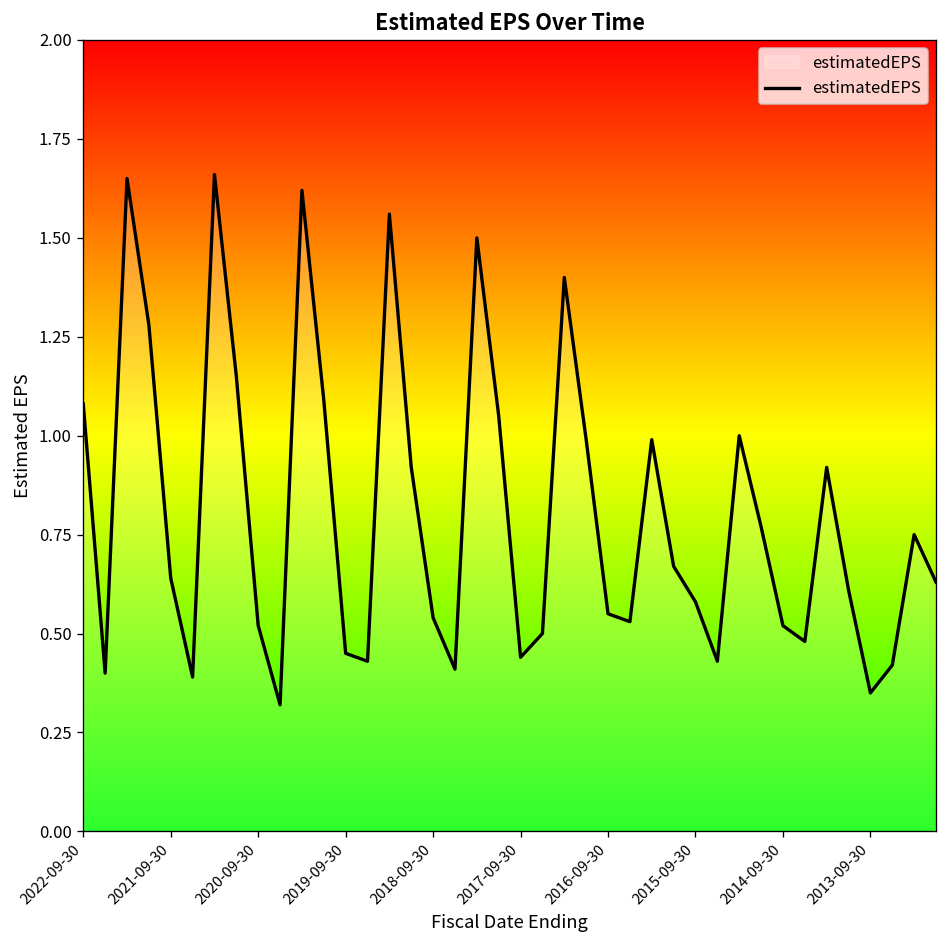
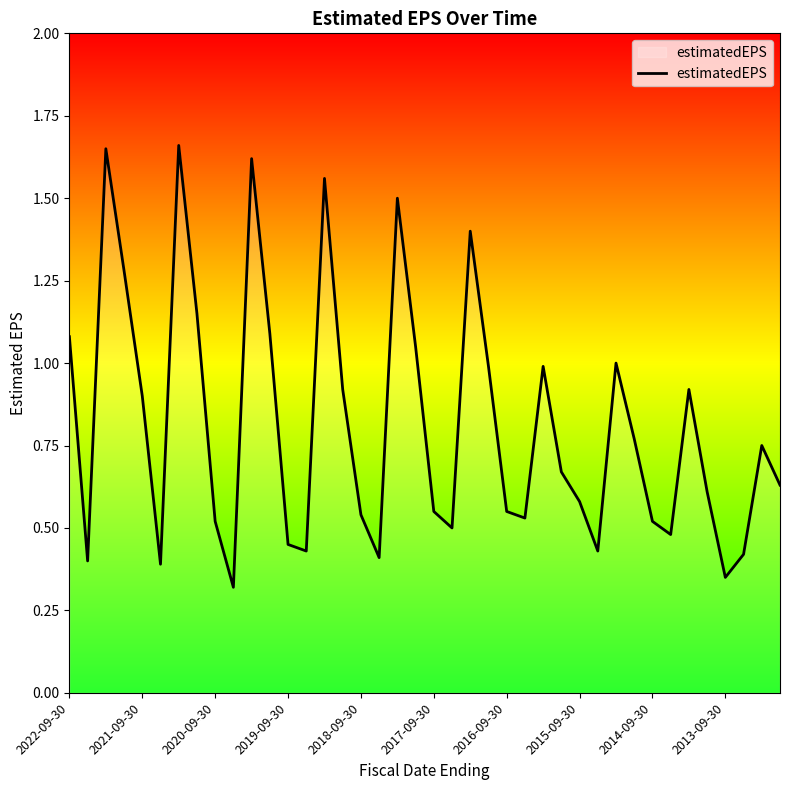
2021-09-30: 0.64 -> 0.90
2017-09-30: 0.44 -> 0.55
